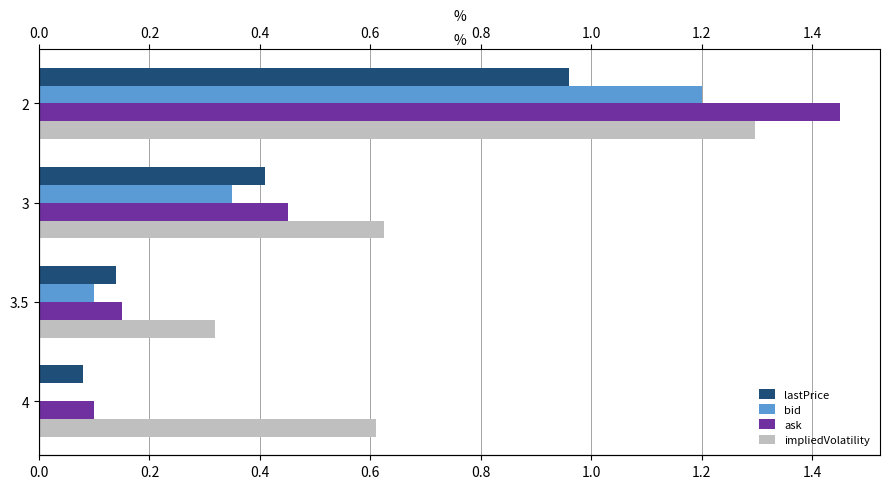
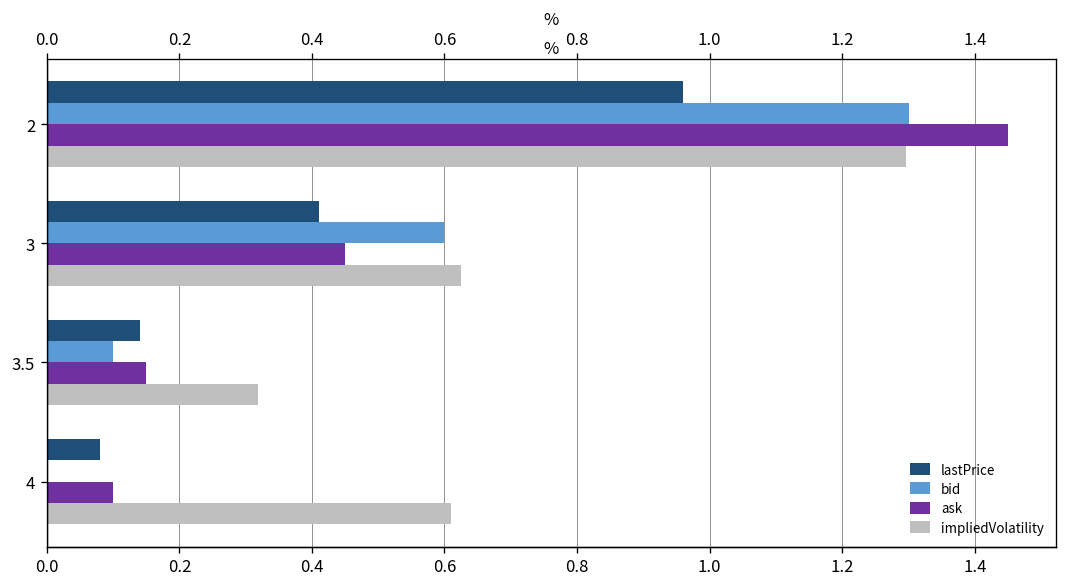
bid, 2: 1.2 -> 1.3
bid, 3: 0.35 -> 0.60
